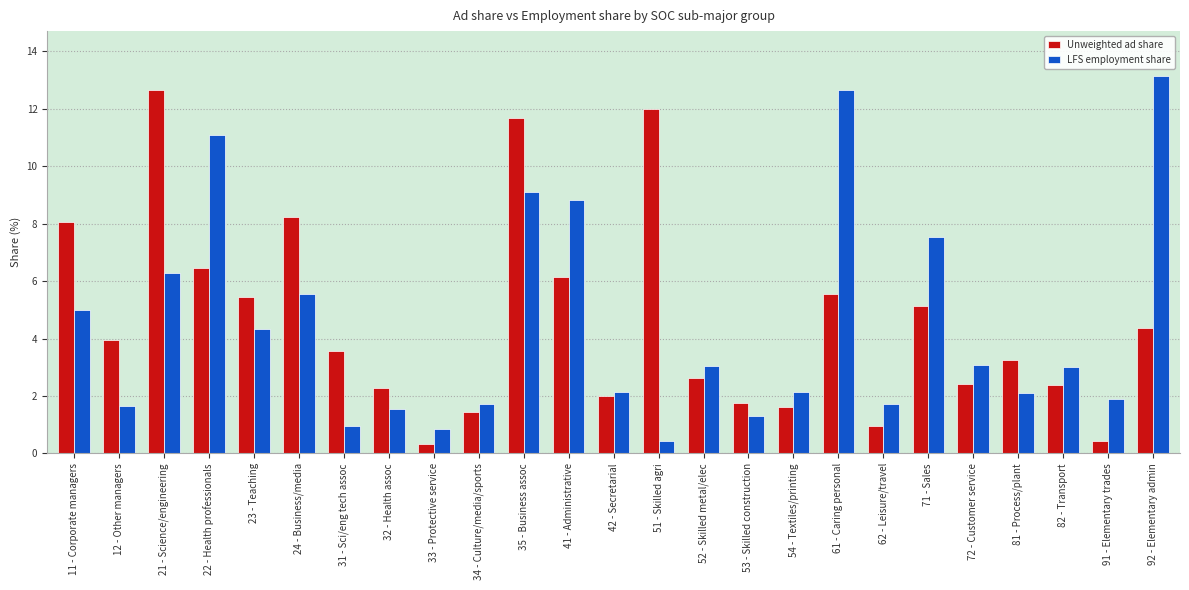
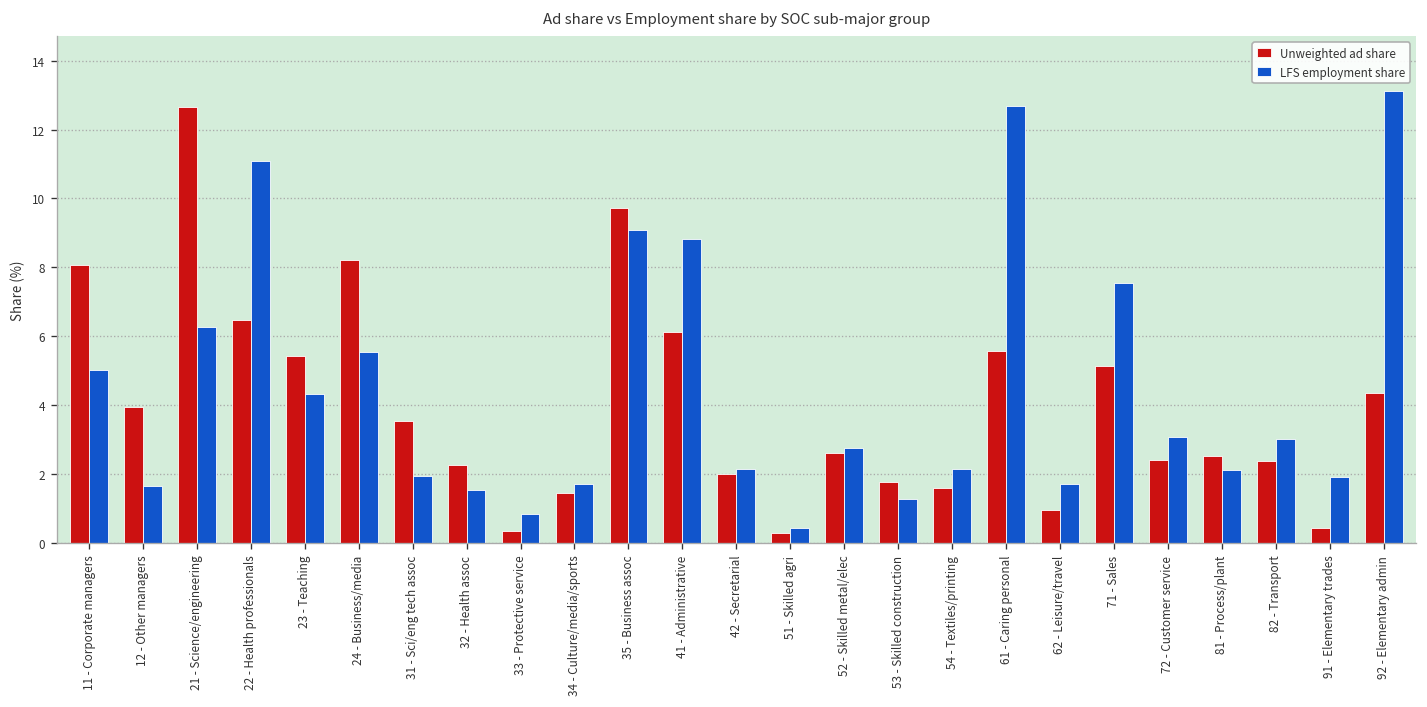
LFS employment share, 31 - Sci/eng tech assoc: 1.0 -> 2.0
Unweighted ad share, 35 - Business assoc: 11.7 -> 9.7
Unweighted ad share, 51 - Skilled agri: 12.0 -> 0.3
LFS employment share, 52 - Skilled metal/elec: 3.1 -> 2.8
Unweighted ad share, 81 - Process/plant: 3.2 -> 2.5
